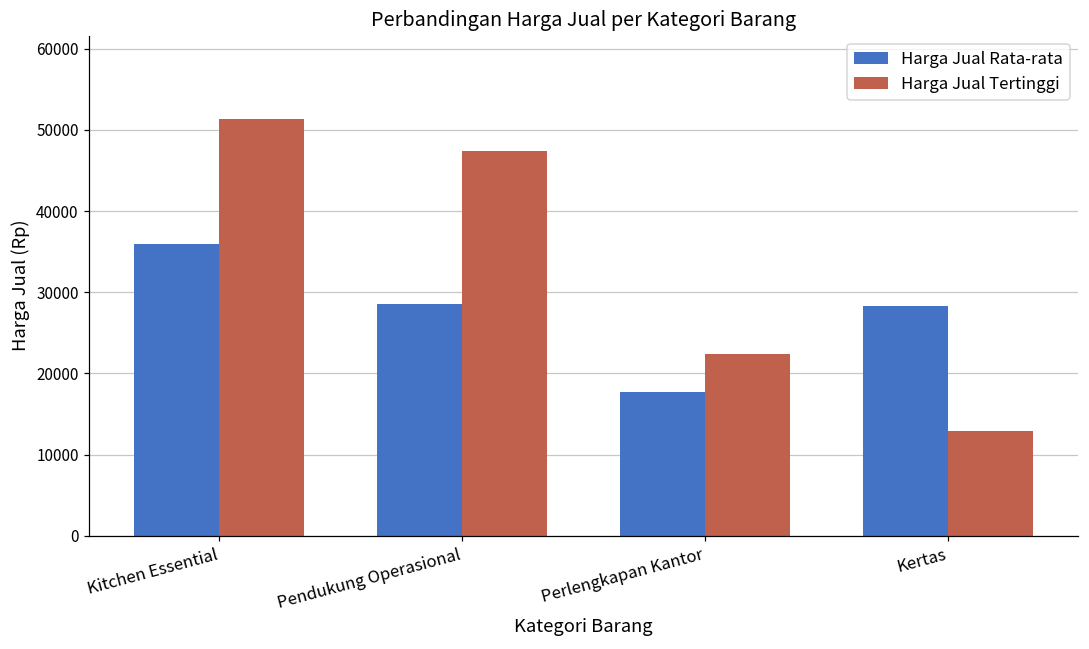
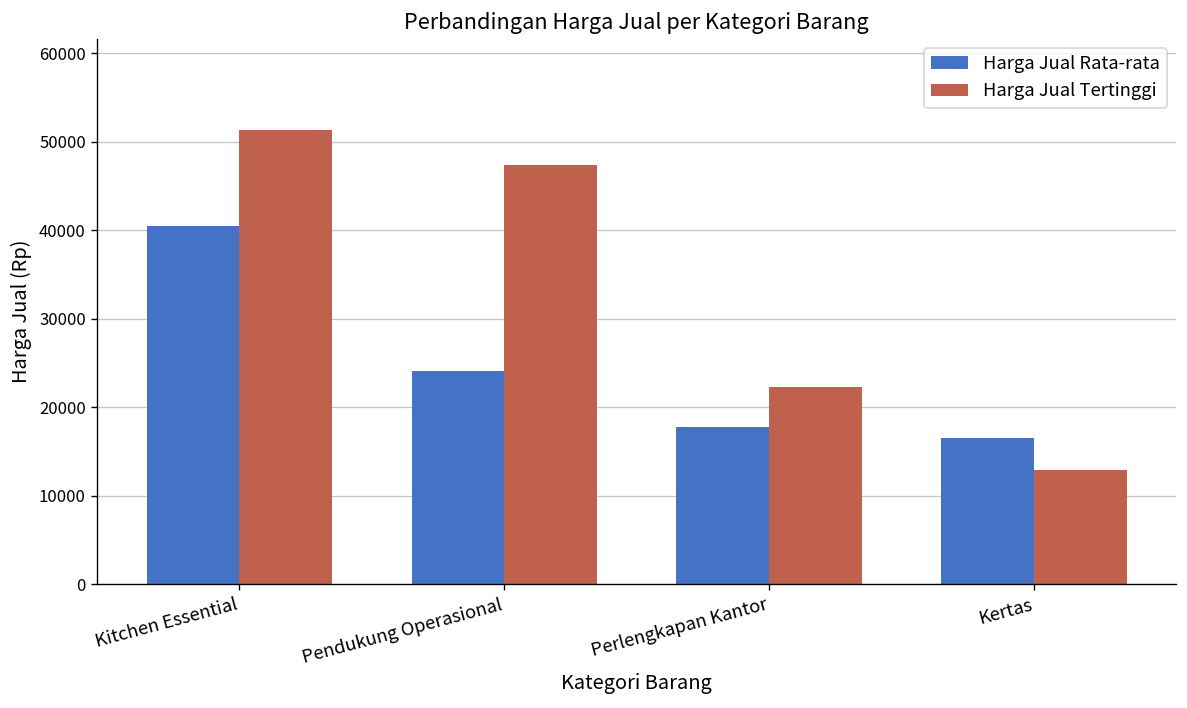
Harga Jual Rata-rata, Kitchen Essential: 36000 -> 40000
Harga Jual Rata-rata, Pendukung Operasional: 29000 -> 24000
Harga Jual Rata-rata, Kertas: 28000 -> 17000
